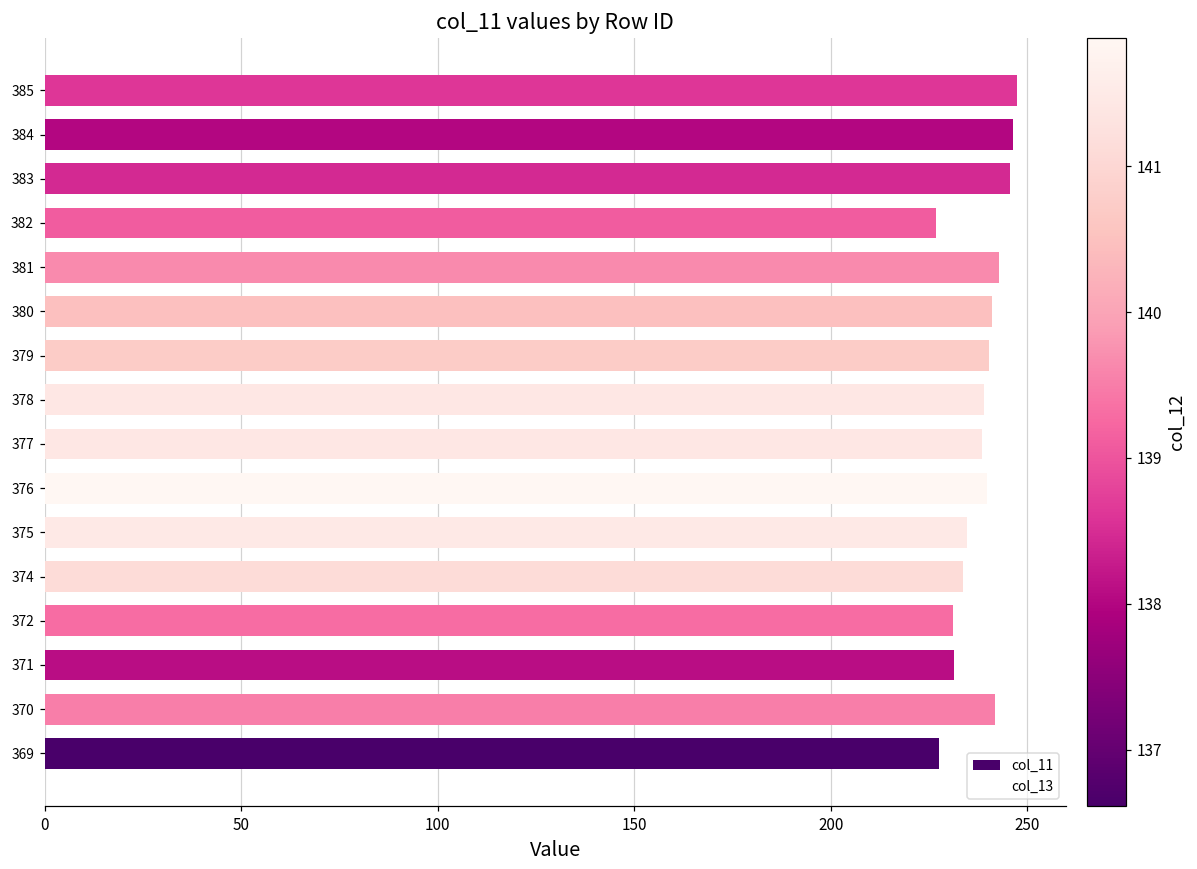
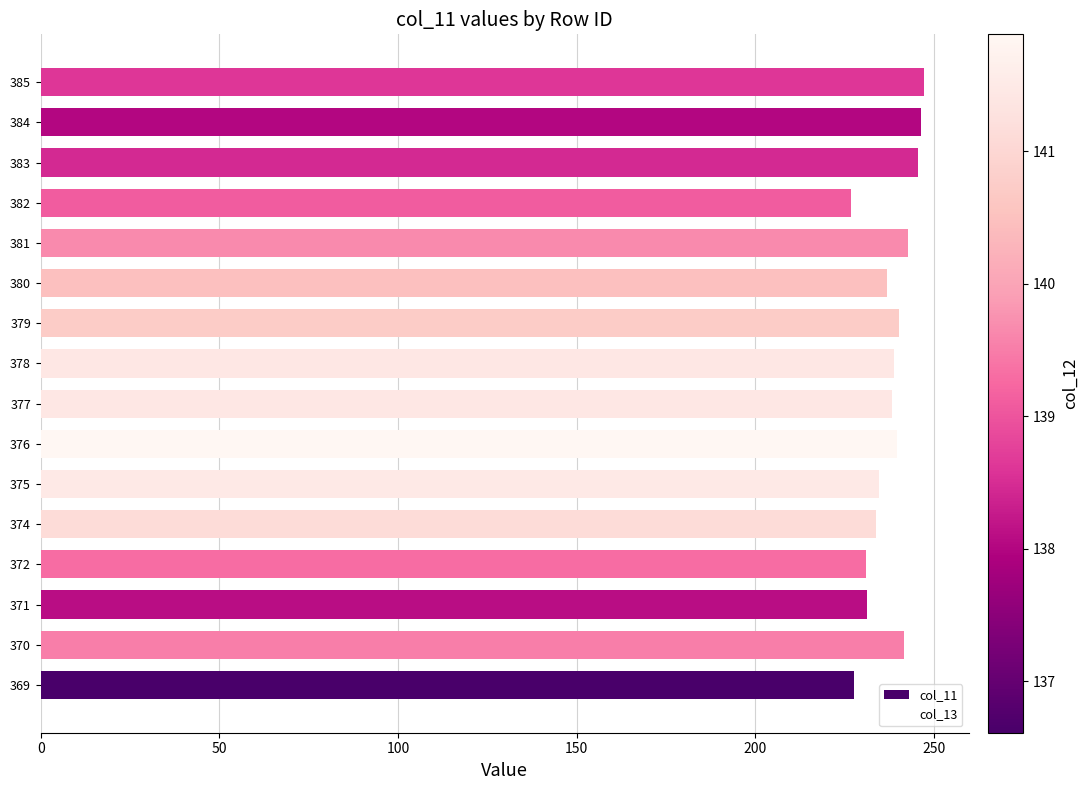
col_11, 380: 241 -> 237
